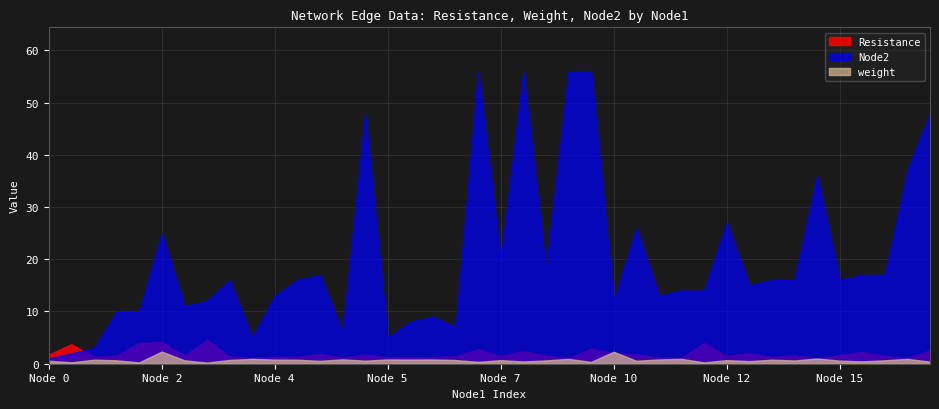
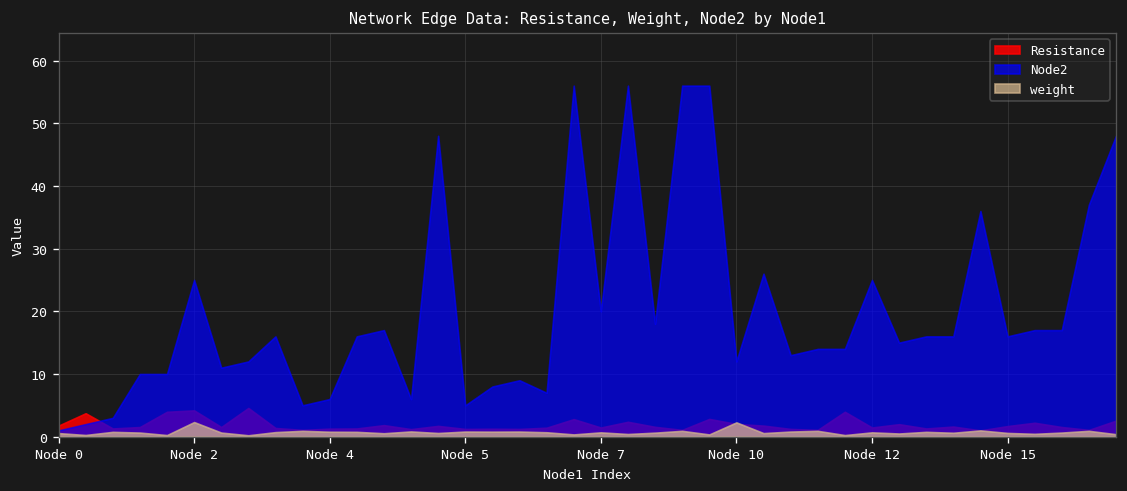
Node2, Node 4: 13 -> 6
Node2, Node 12: 27 -> 25
